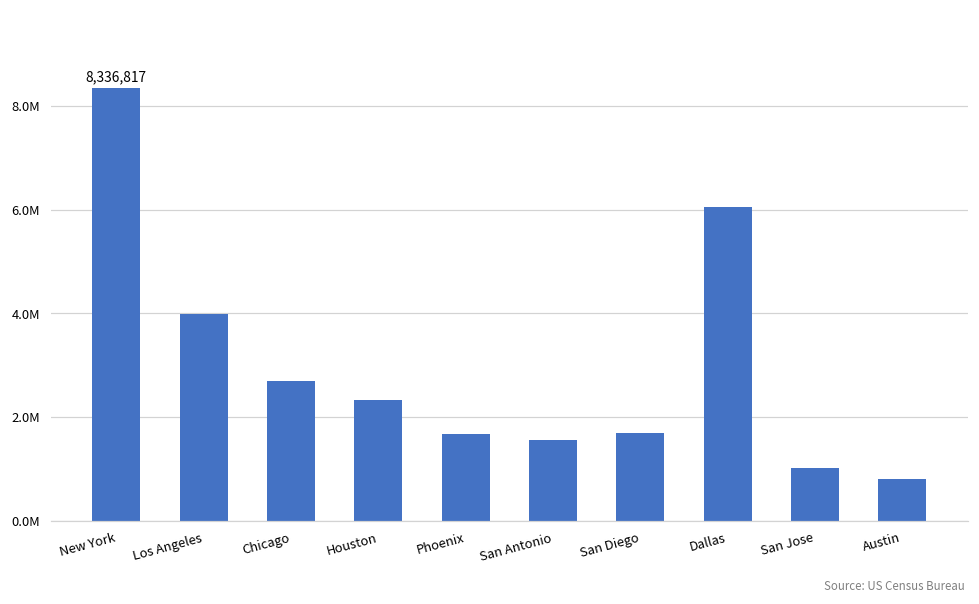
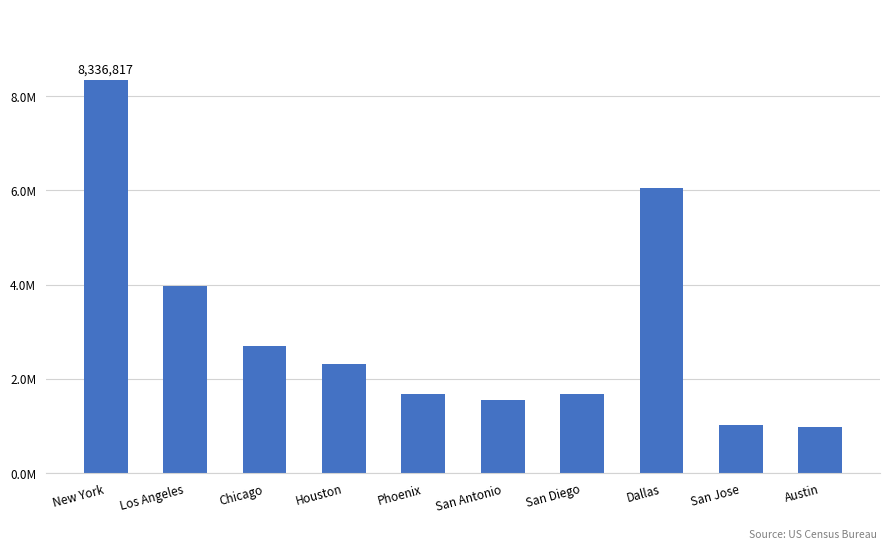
Austin: 800000 -> 1000000
